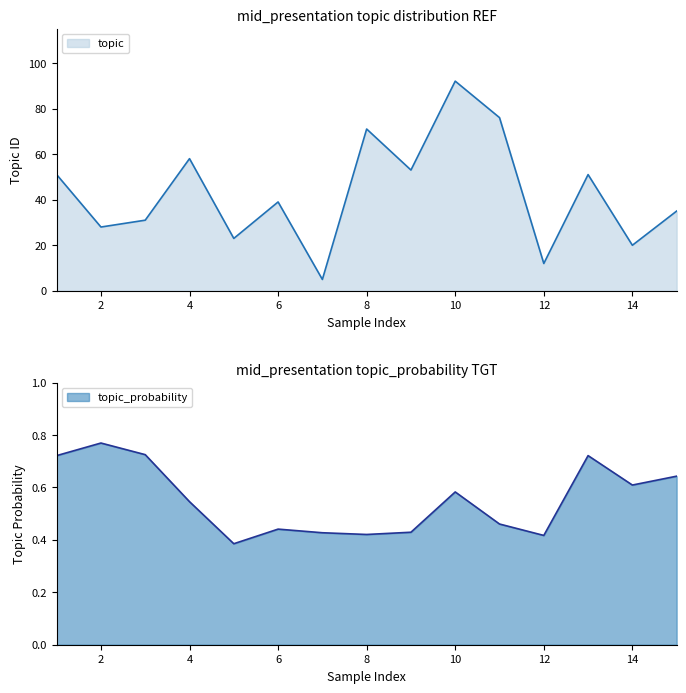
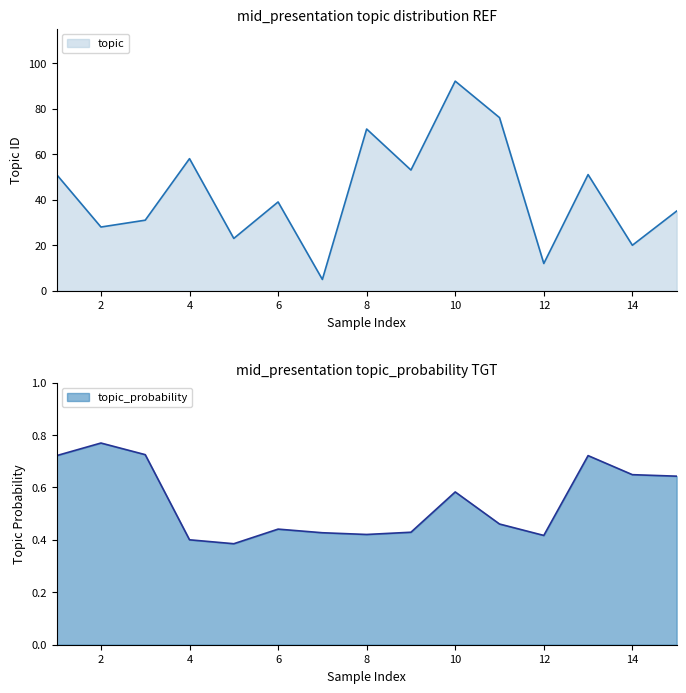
mid_presentation topic_probability TGT, 4: 0.55 -> 0.40
mid_presentation topic_probability TGT, 14: 0.61 -> 0.65
